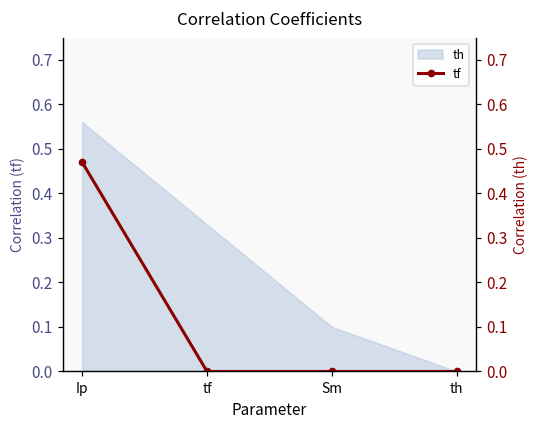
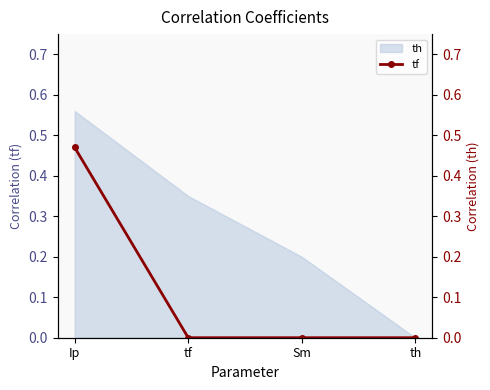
th, tf: 0.33 -> 0.35
th, Sm: 0.1 -> 0.2
